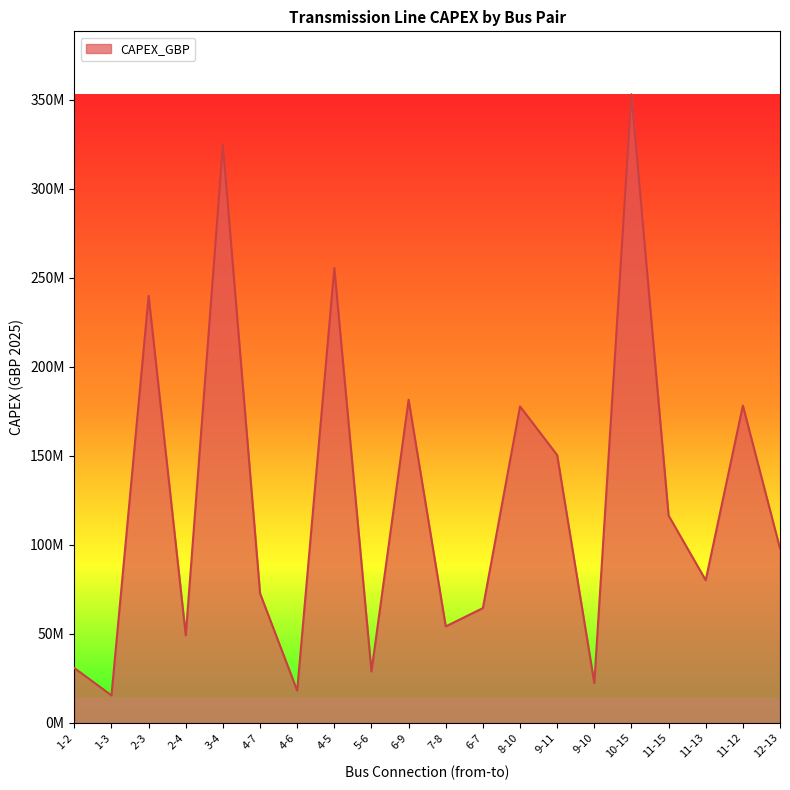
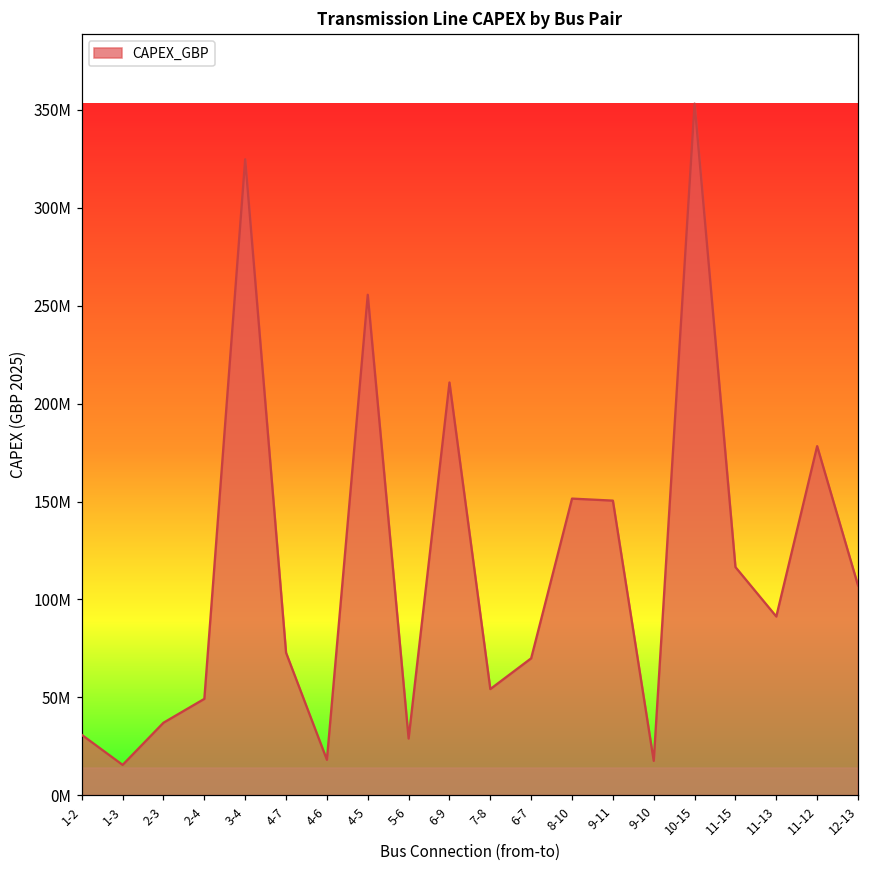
2-3: 240000000 -> 37000000
6-9: 182000000 -> 211000000
6-7: 65000000 -> 70000000
8-10: 178000000 -> 151000000
9-10: 22000000 -> 18000000
11-13: 80000000 -> 91000000
12-13: 98000000 -> 107000000
